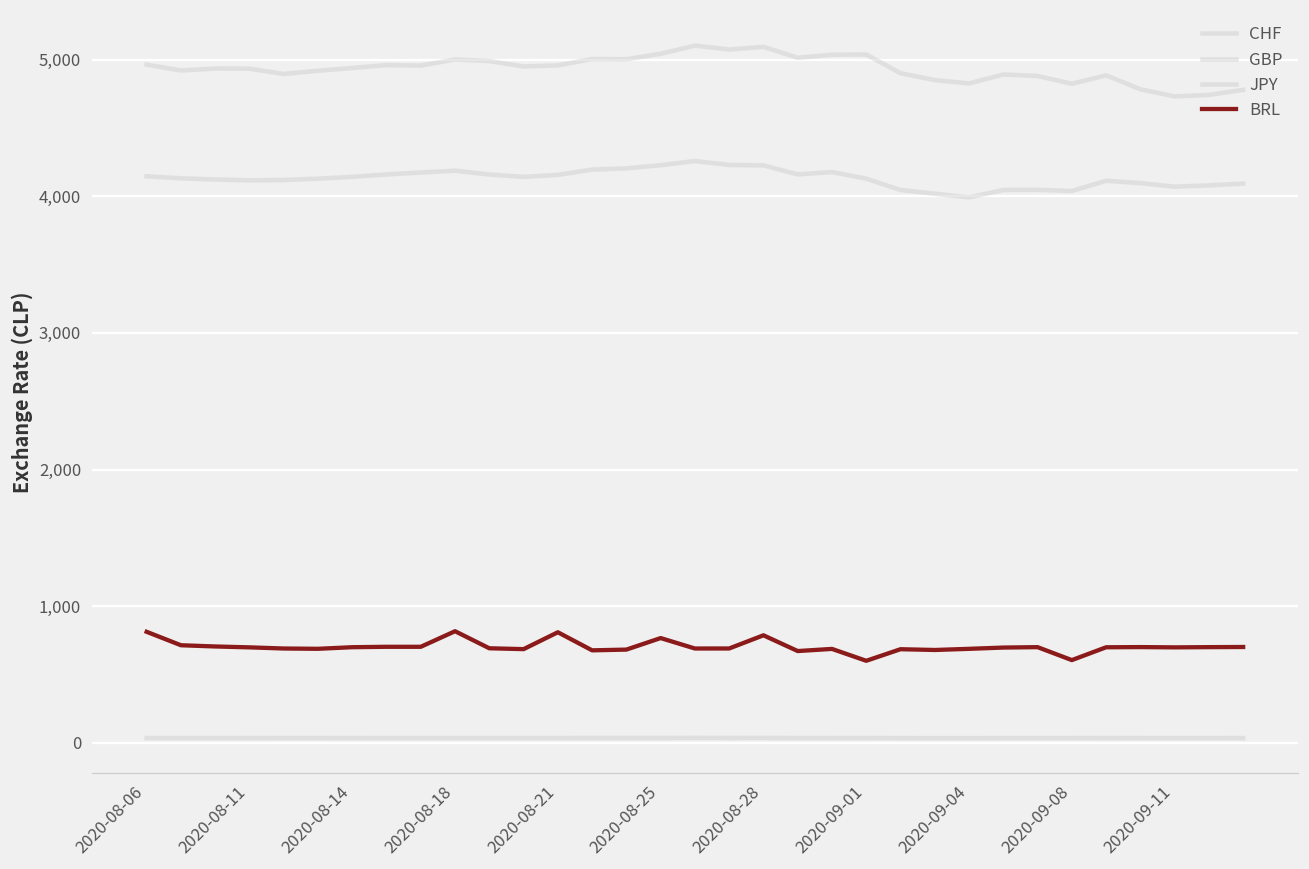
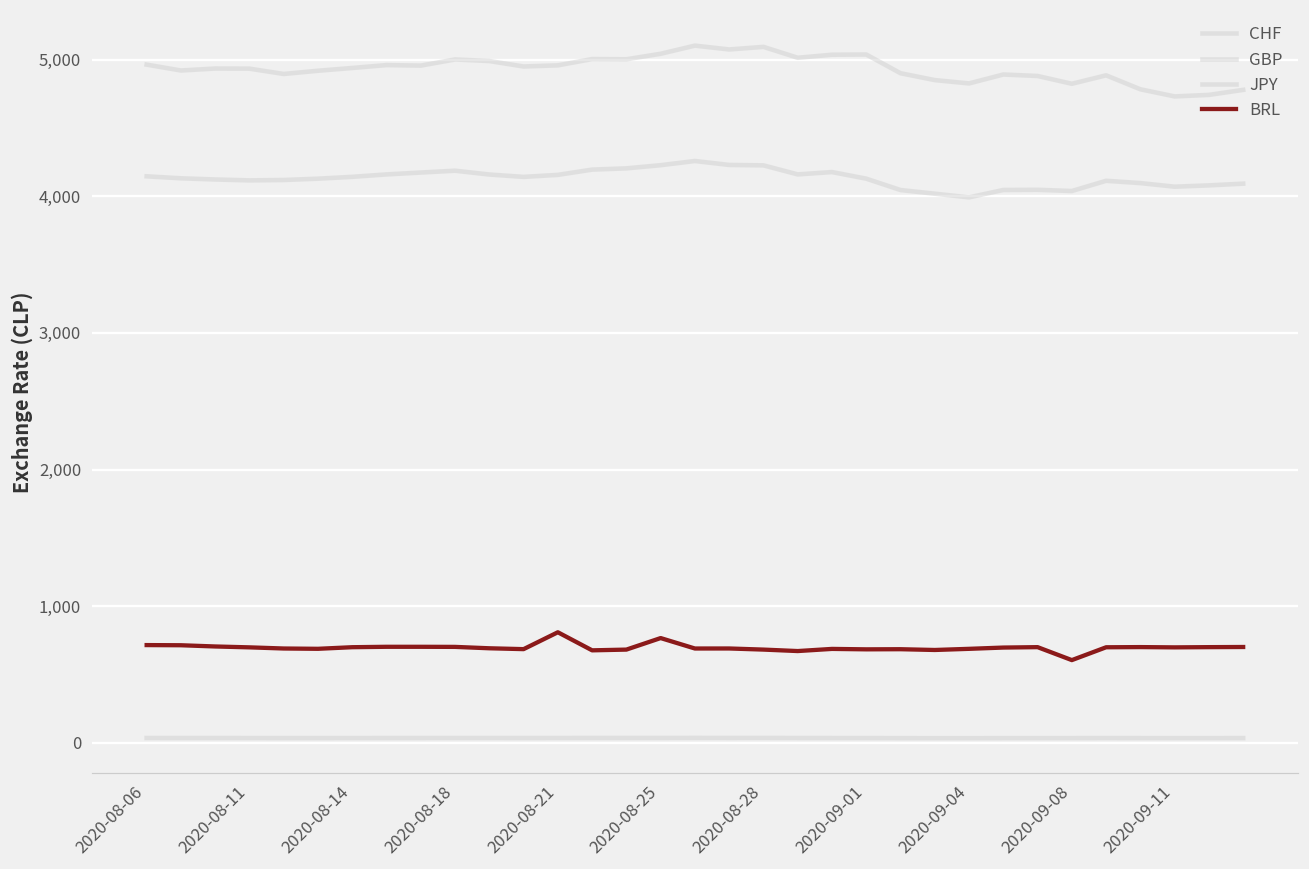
BRL, 2020-08-06: 810 -> 720
BRL, 2020-08-18: 820 -> 700
BRL, 2020-08-28: 790 -> 680
BRL, 2020-09-01: 600 -> 680
